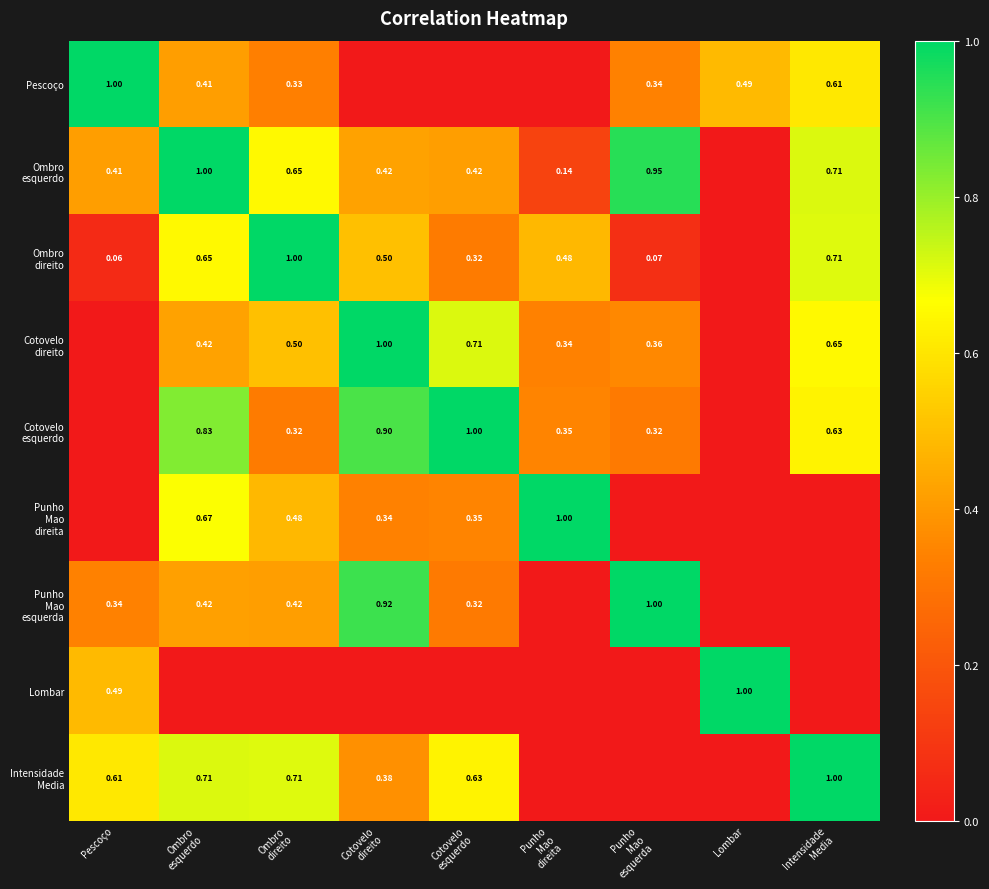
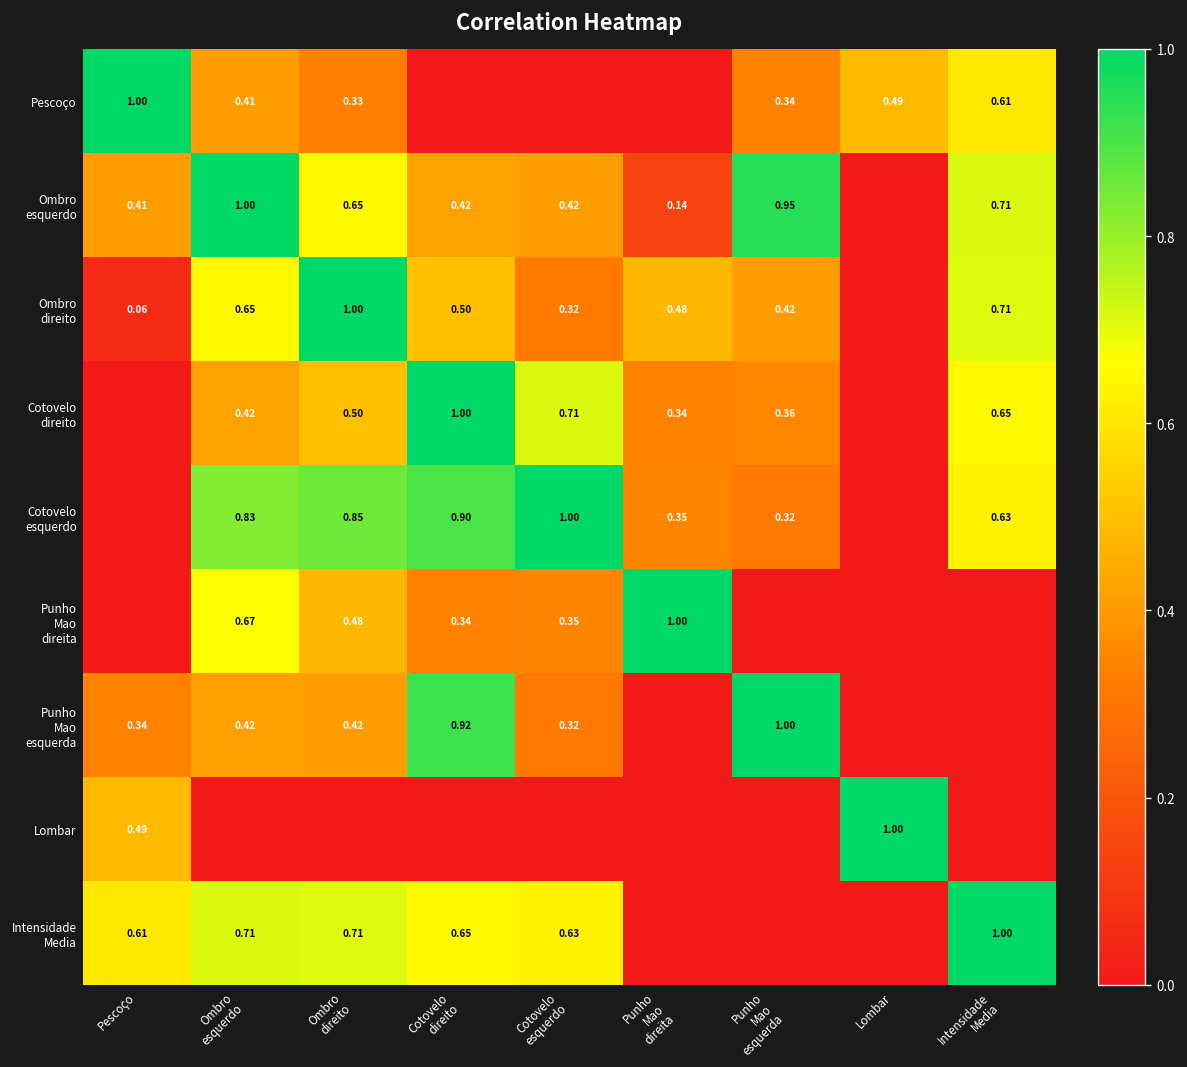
Ombro direito, Punho Mao esquerda: 0.07 -> 0.42
Cotovelo esquerdo, Ombro direito: 0.32 -> 0.85
Intensidade Media, Cotovelo direito: 0.38 -> 0.65
